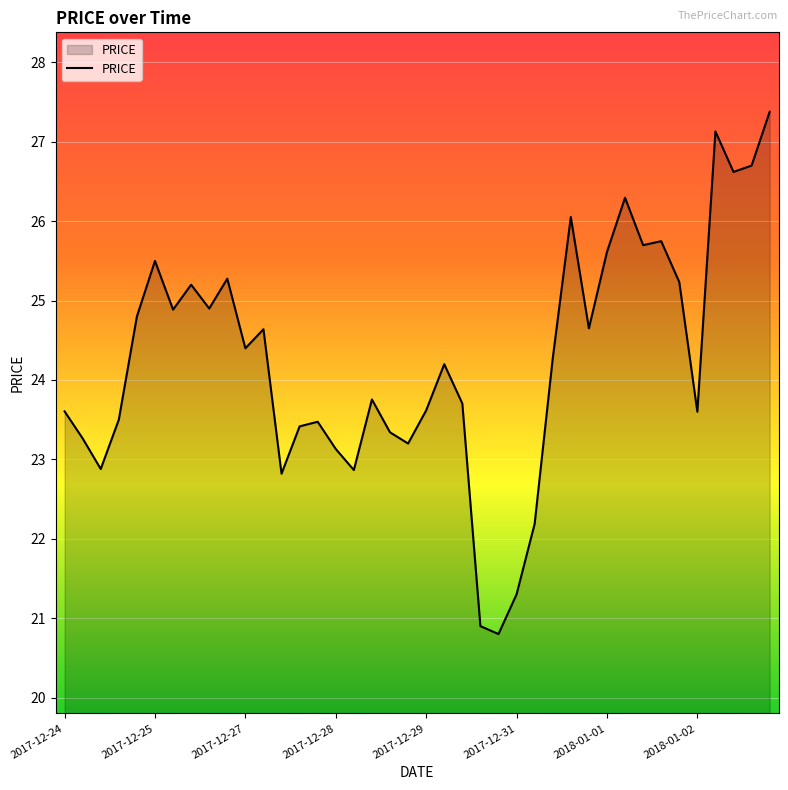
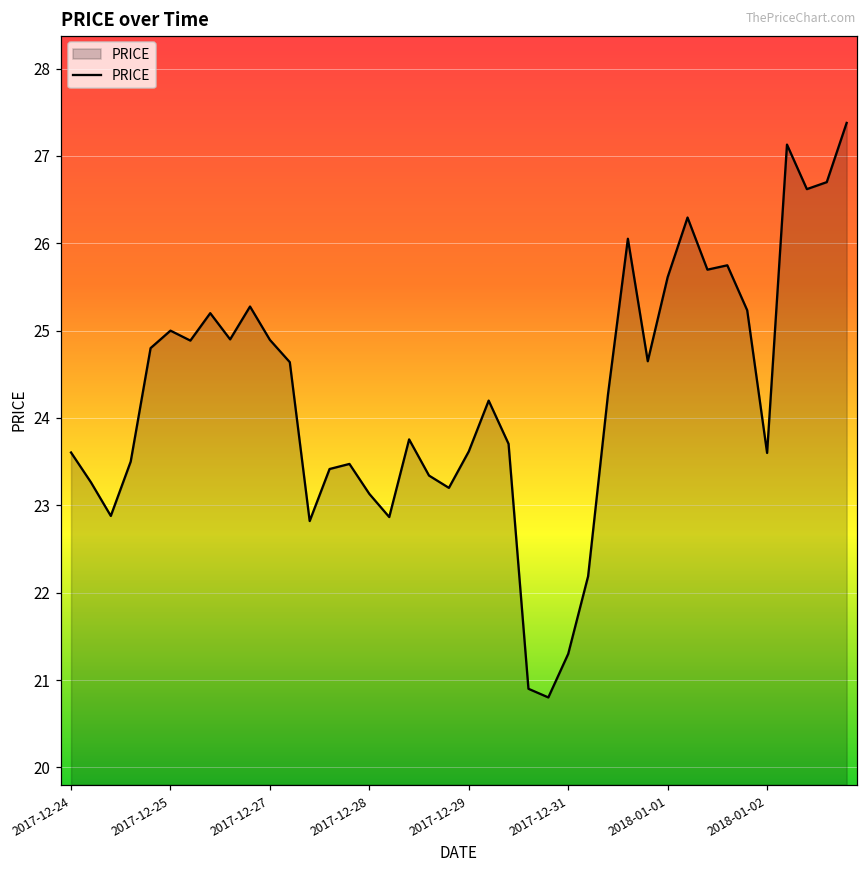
2017-12-25: 25.5 -> 25.0
2017-12-27: 24.4 -> 24.9
